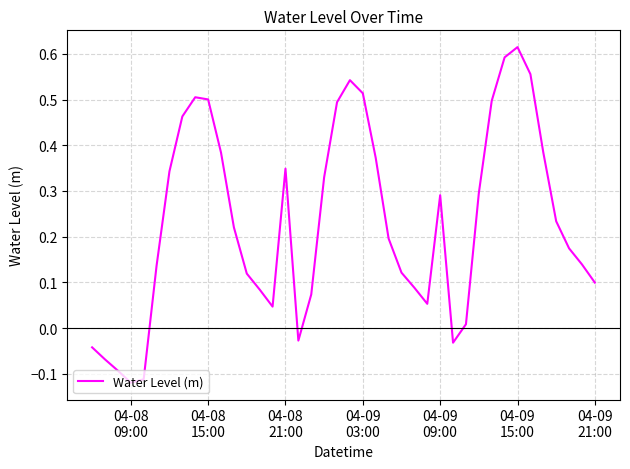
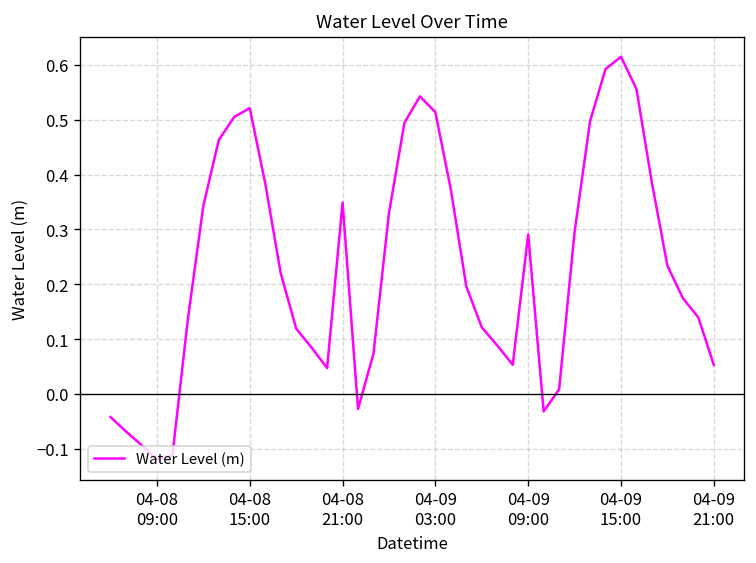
04-08 15:00: 0.50 -> 0.52
04-09 21:00: 0.10 -> 0.05
